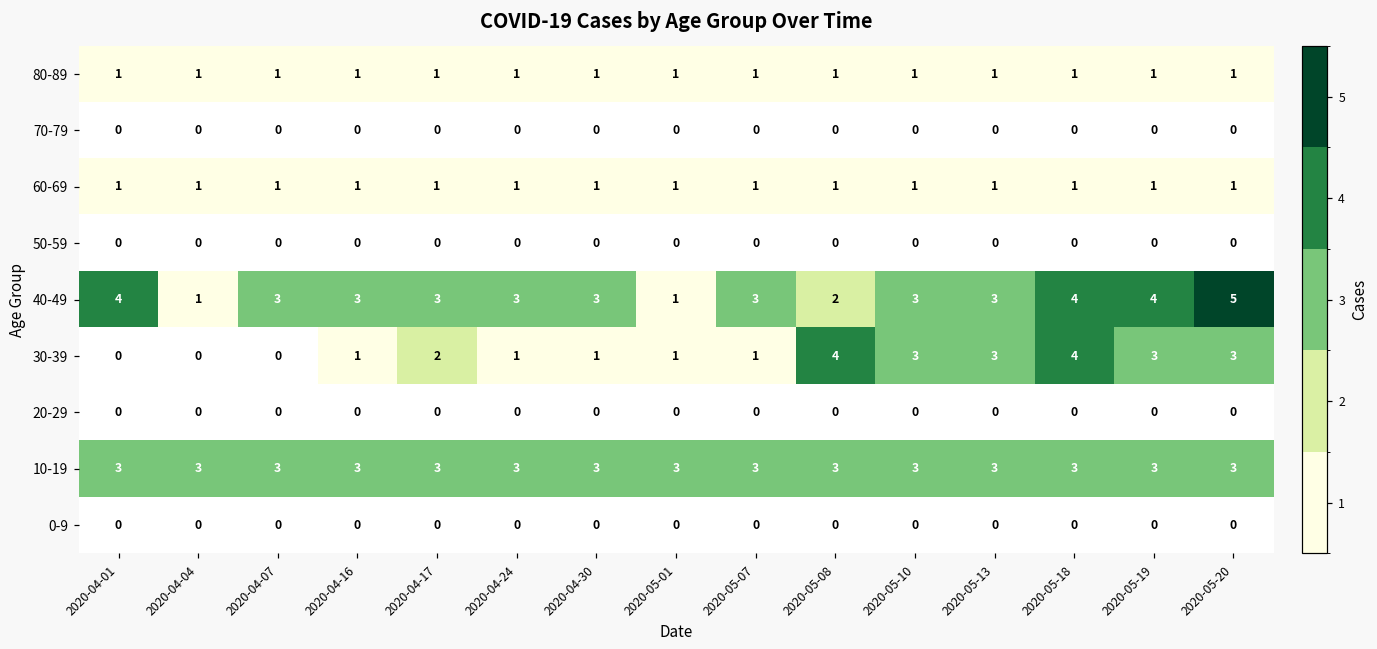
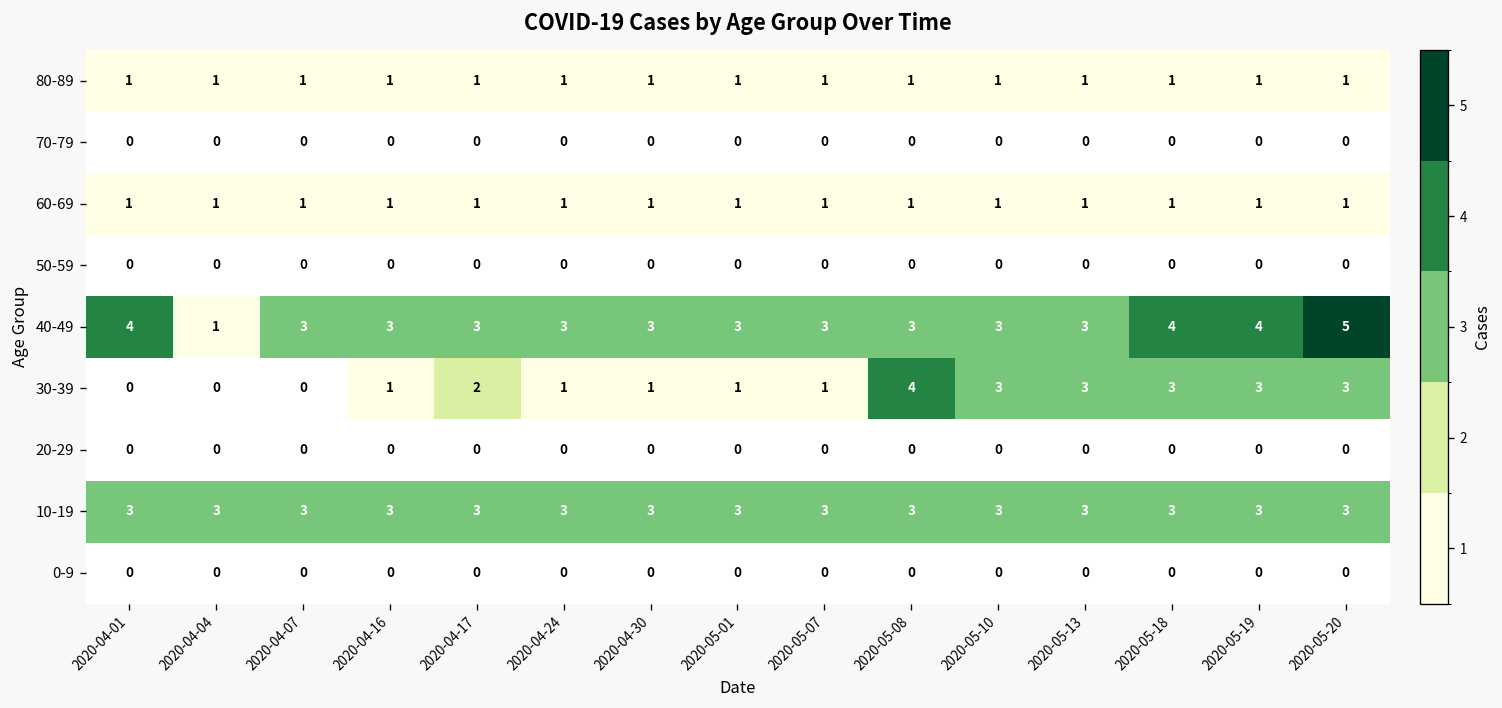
40-49, 2020-05-01: 1 -> 3
40-49, 2020-05-08: 2 -> 3
30-39, 2020-05-18: 4 -> 3
